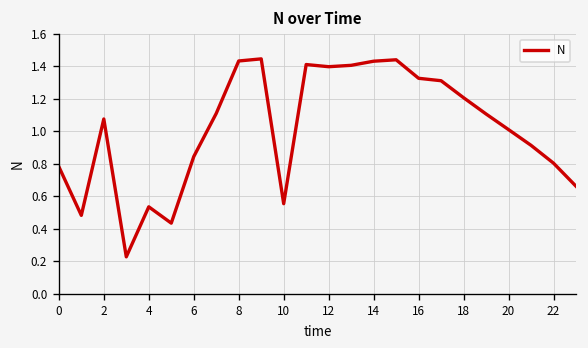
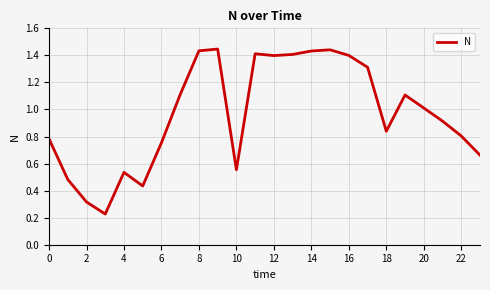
2: 1.08 -> 0.32
6: 0.84 -> 0.75
16: 1.33 -> 1.40
18: 1.21 -> 0.84
